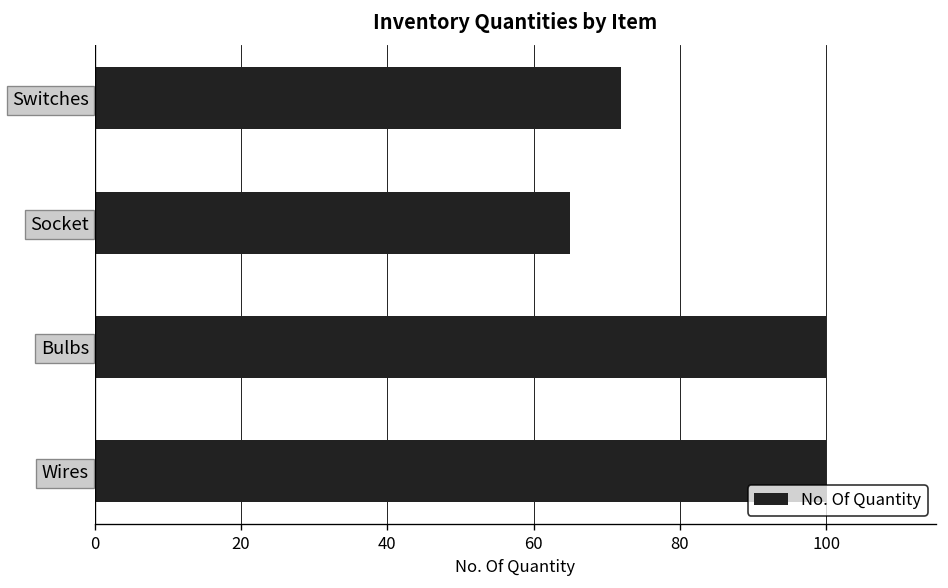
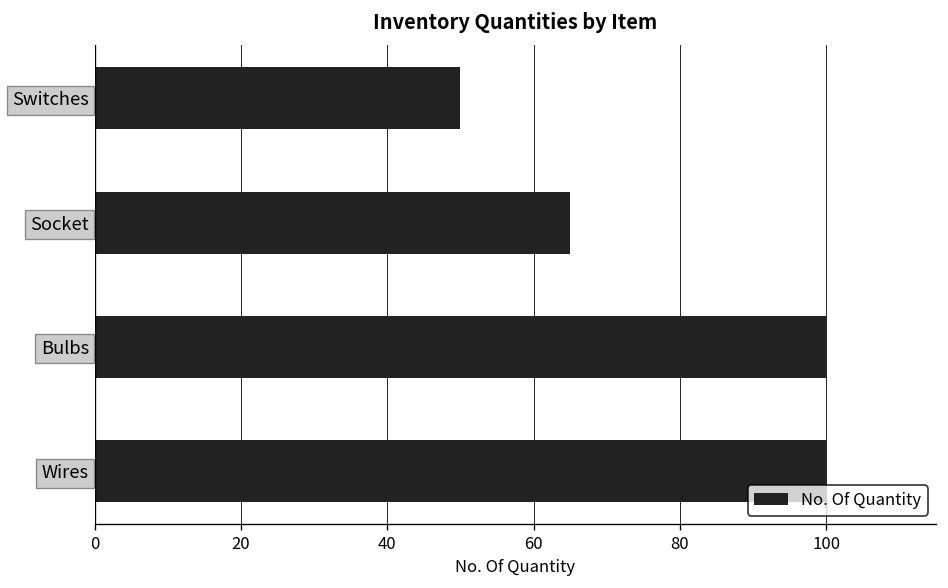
Switches: 72 -> 50
